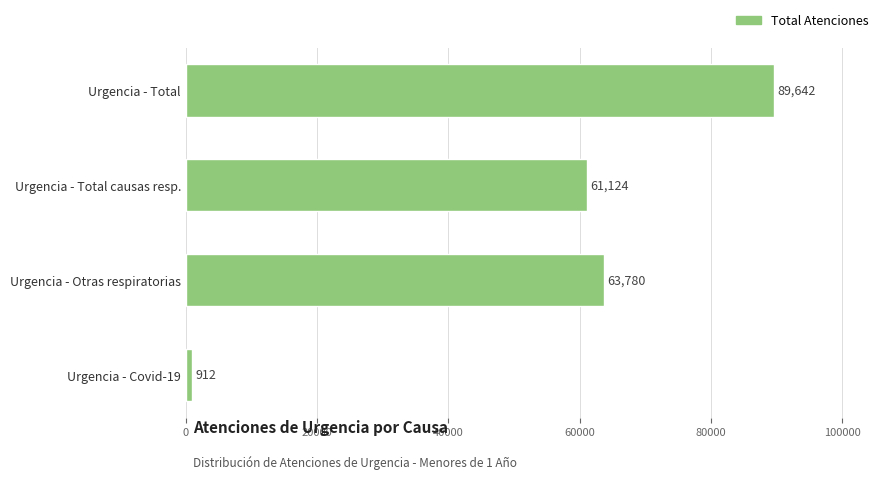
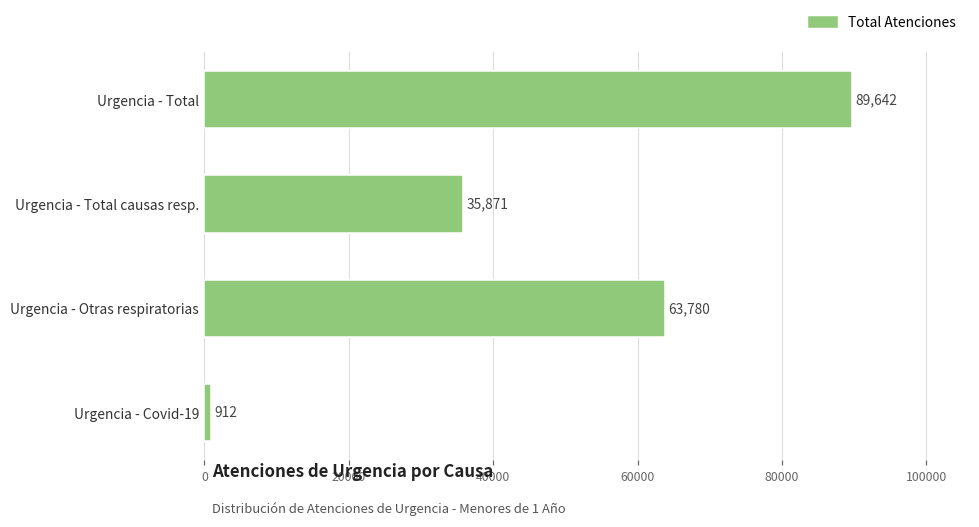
Urgencia - Total causas resp.: 61,124 -> 35,871
